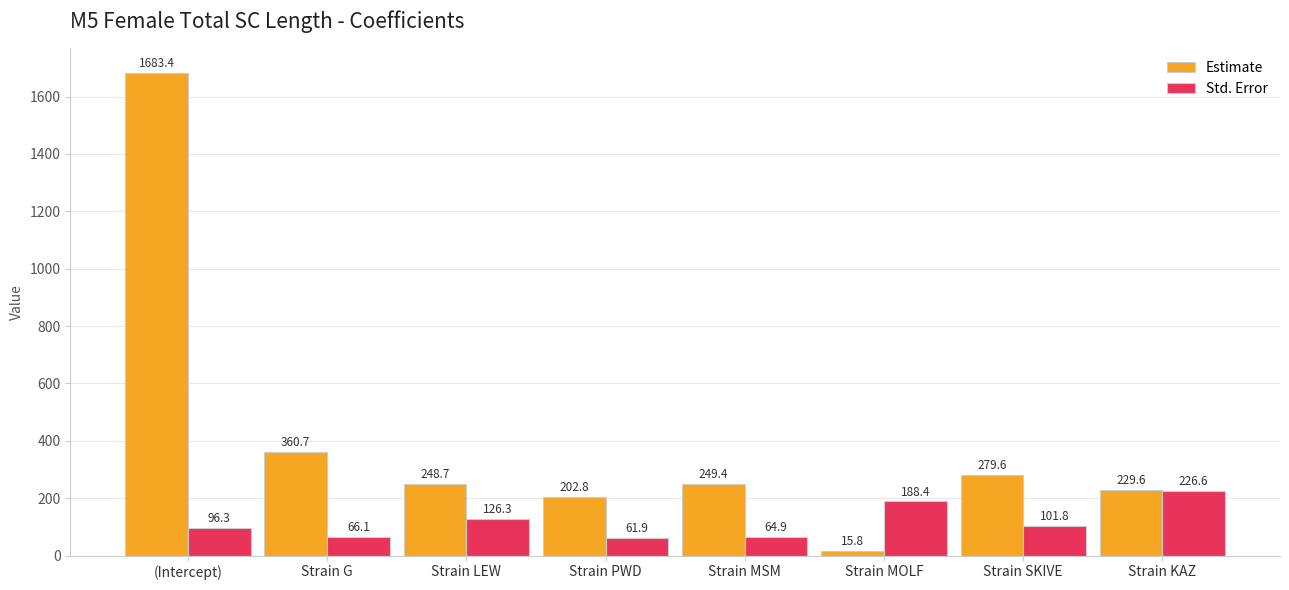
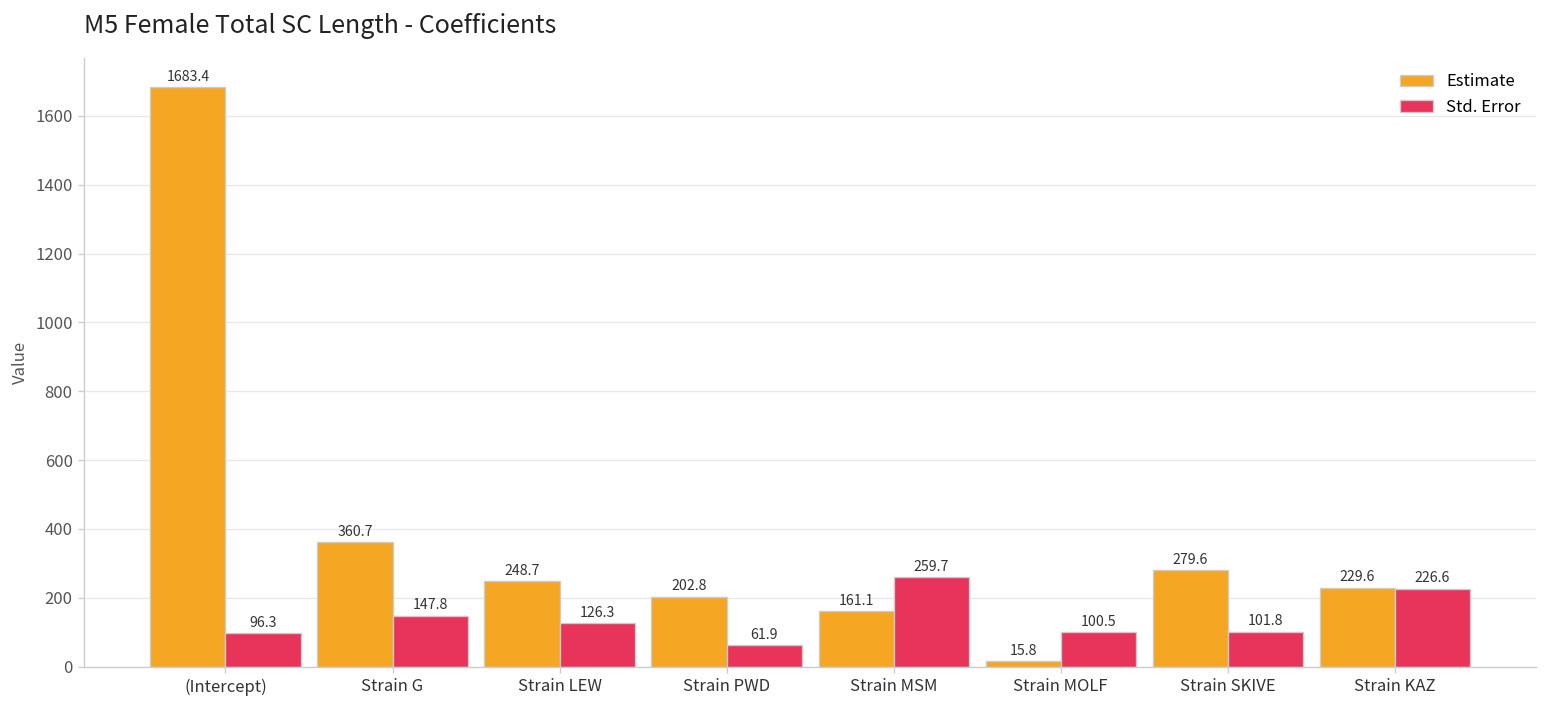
Std. Error, Strain G: 66.1 -> 147.8
Estimate, Strain MSM: 249.4 -> 161.1
Std. Error, Strain MSM: 64.9 -> 259.7
Std. Error, Strain MOLF: 188.4 -> 100.5
